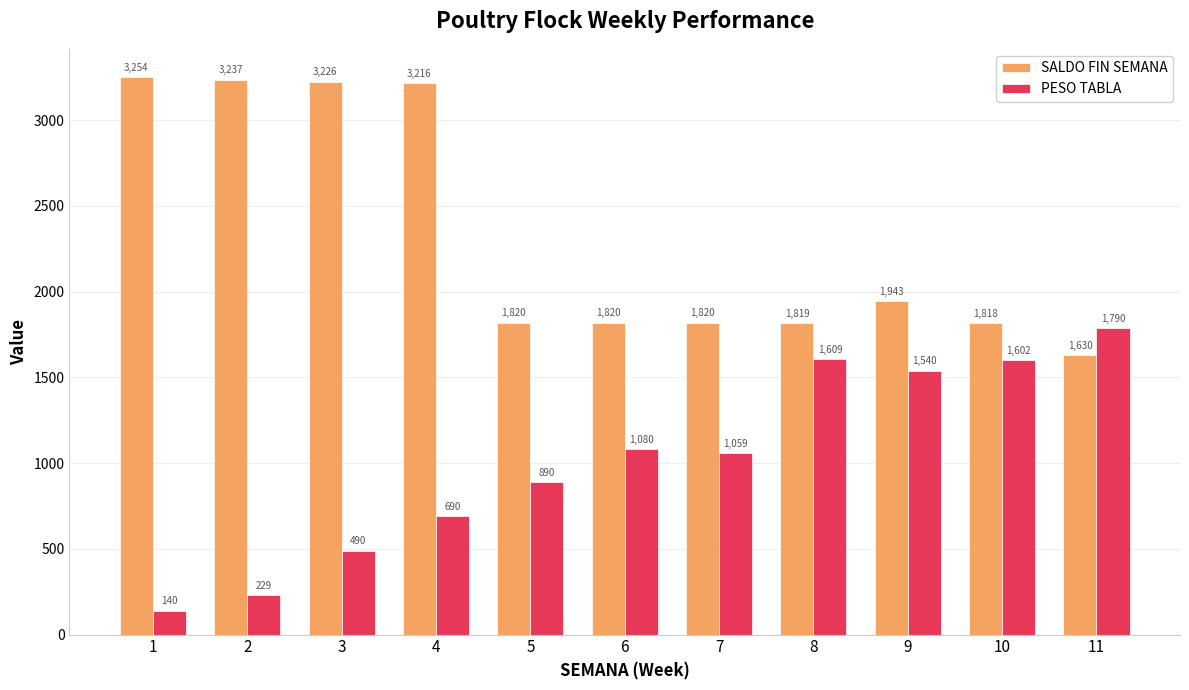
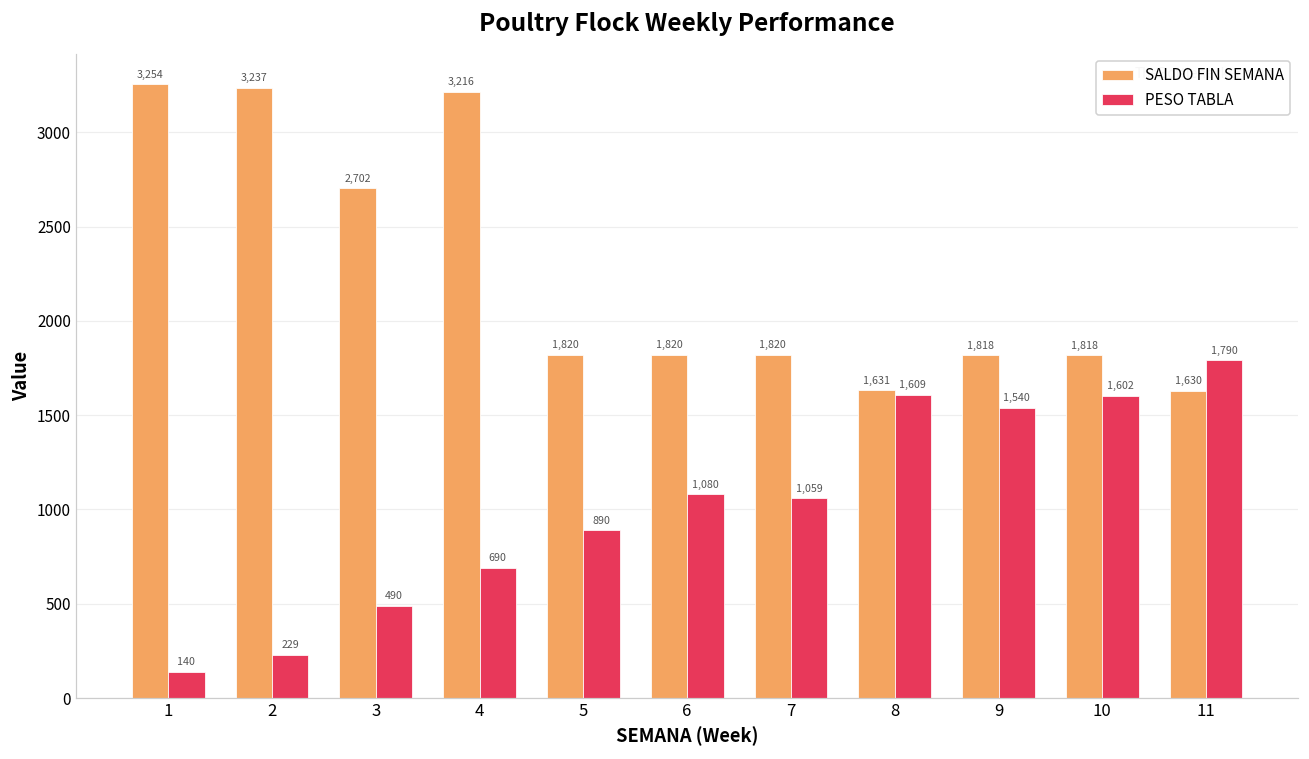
SALDO FIN SEMANA, 3: 3,226 -> 2,702
SALDO FIN SEMANA, 8: 1,819 -> 1,631
SALDO FIN SEMANA, 9: 1,943 -> 1,818
